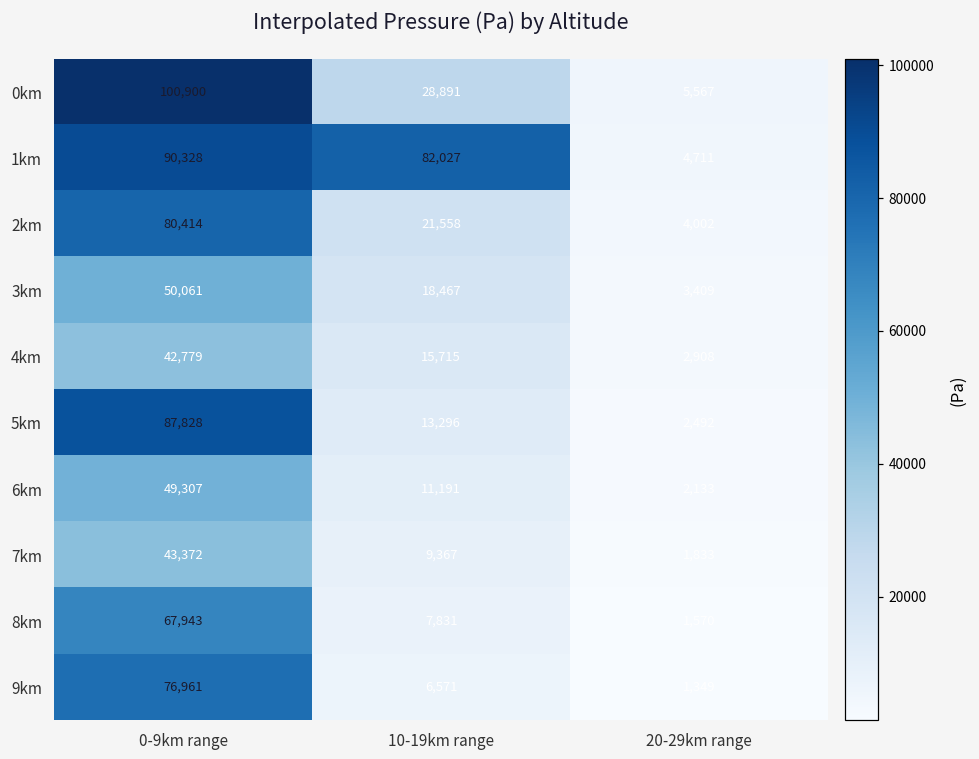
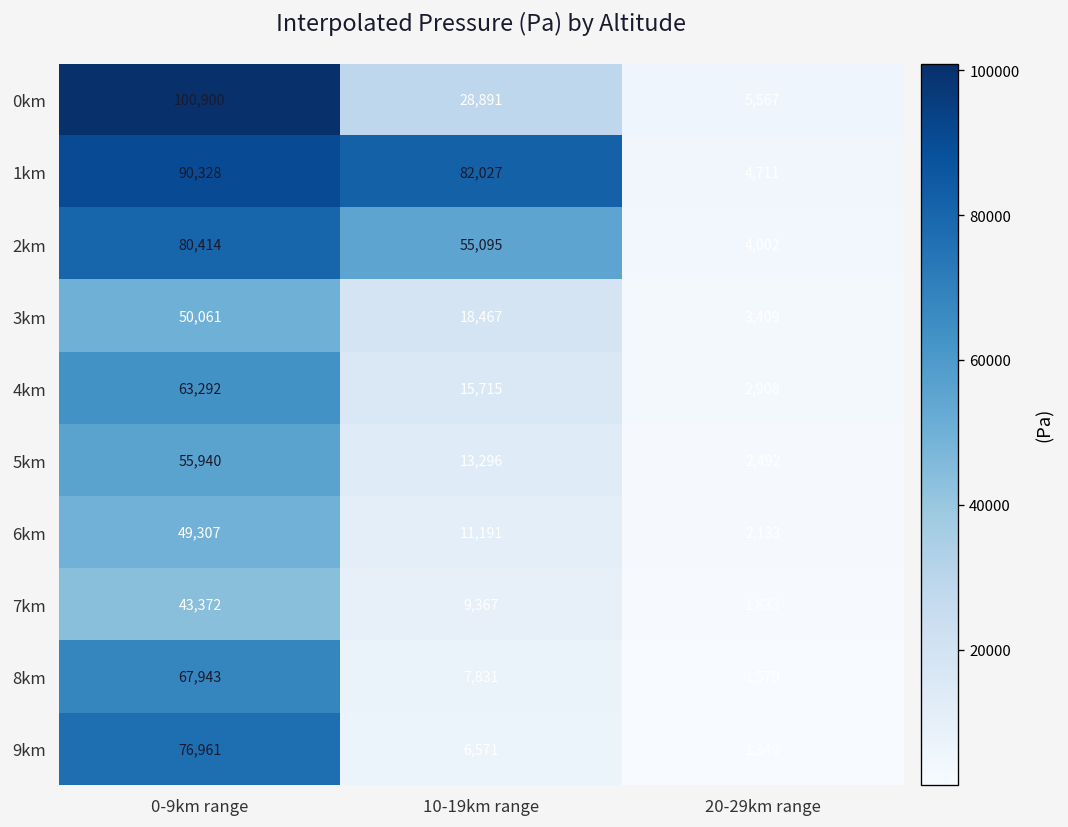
2km, 10-19km range: 21,558 -> 55,095
4km, 0-9km range: 42,779 -> 63,292
5km, 0-9km range: 87,828 -> 55,940
